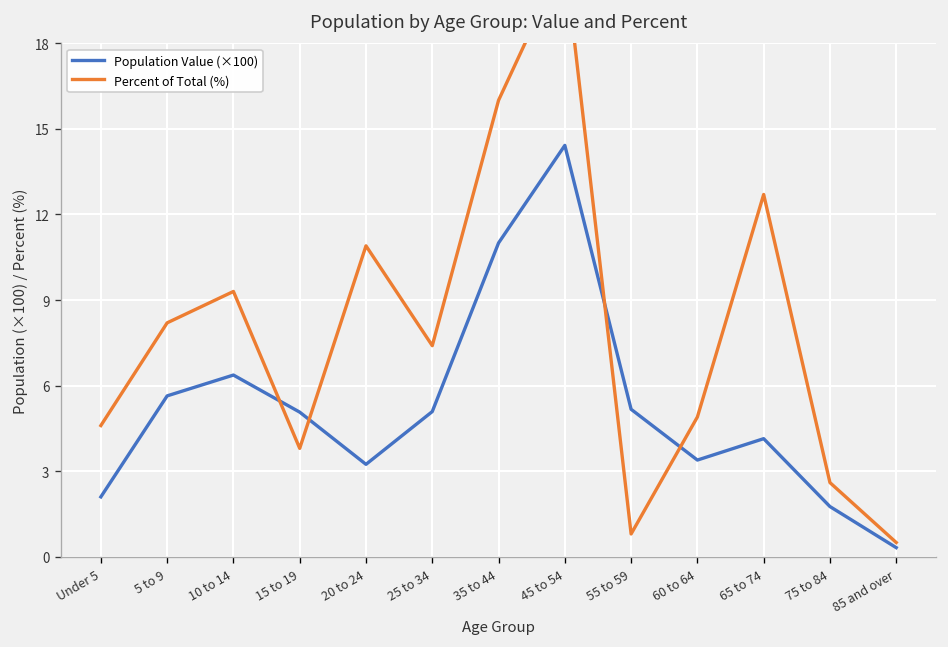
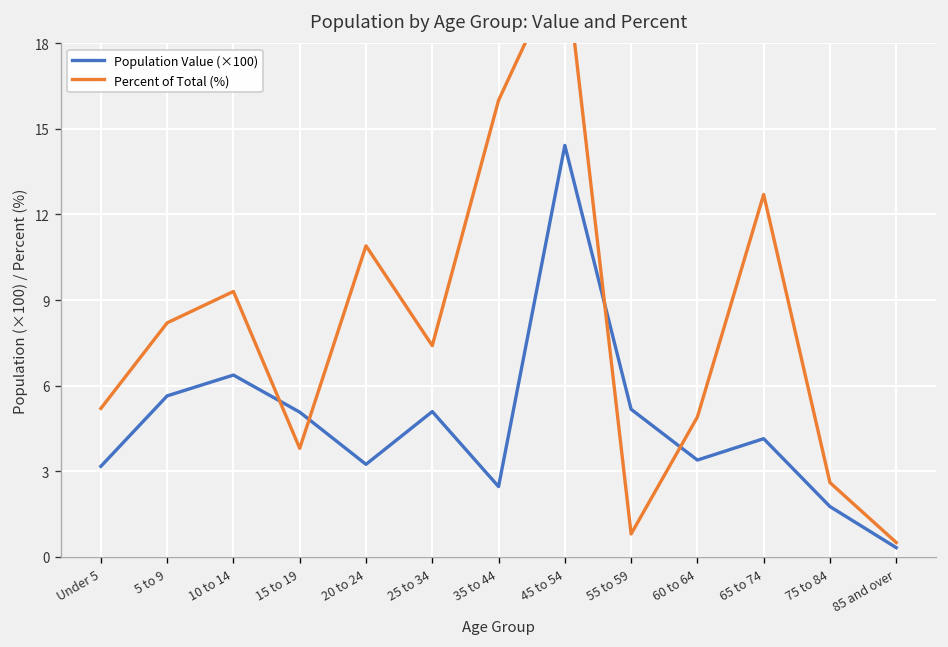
Population Value (×100), Under 5: 2.1 -> 3.2
Percent of Total (%), Under 5: 4.6 -> 5.2
Population Value (×100), 35 to 44: 11.0 -> 2.5
